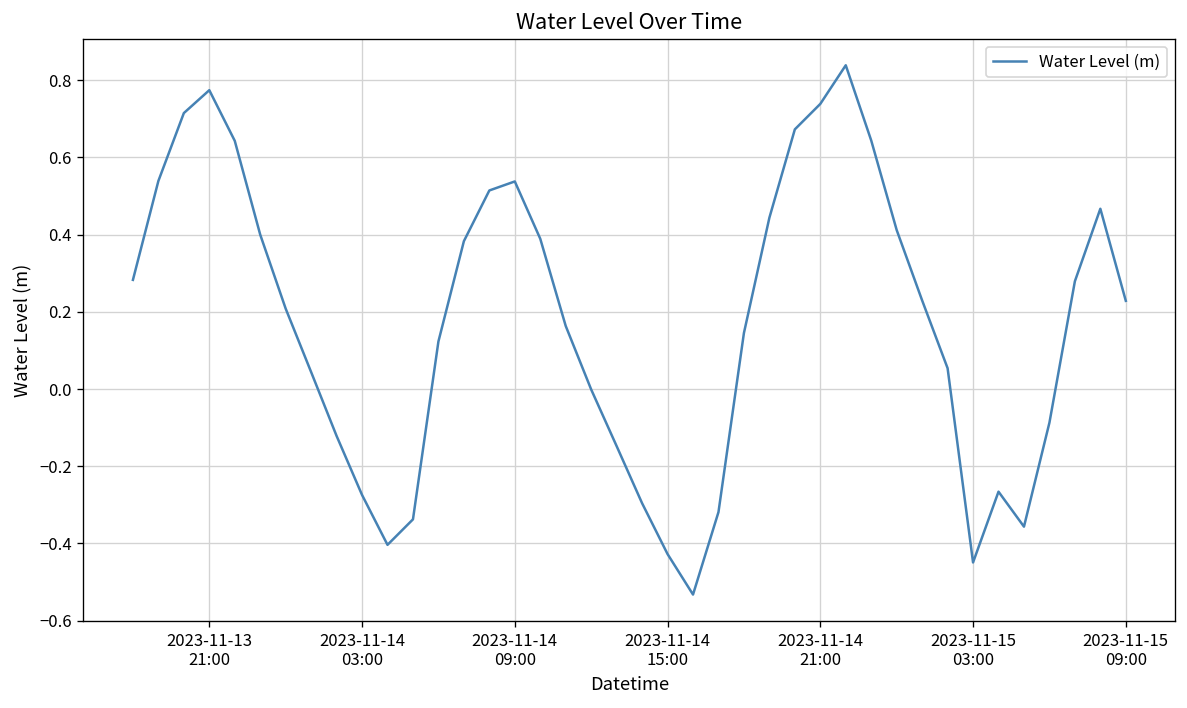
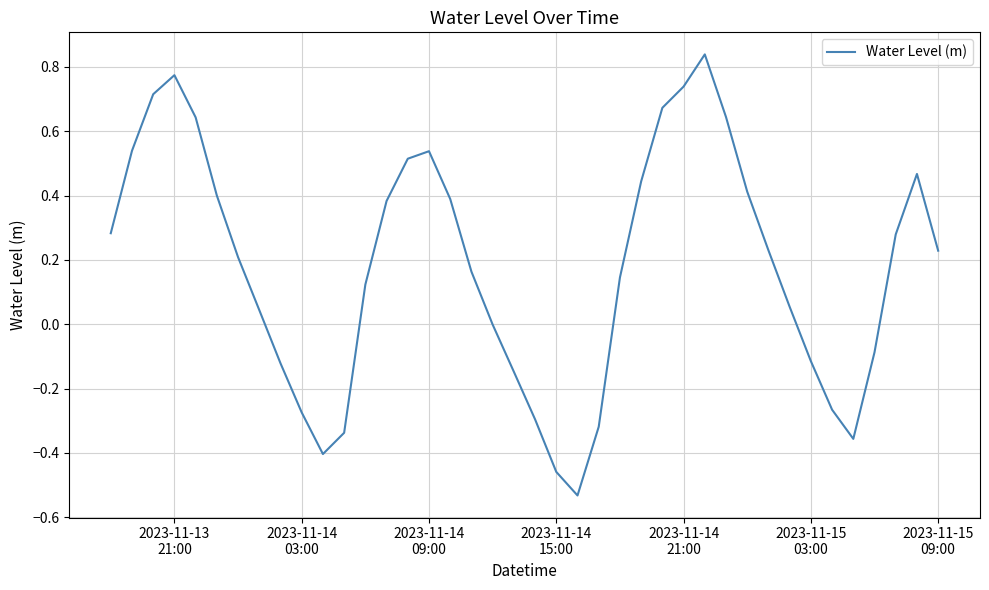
2023-11-14 15:00: -0.43 -> -0.46
2023-11-15 03:00: -0.45 -> -0.11
